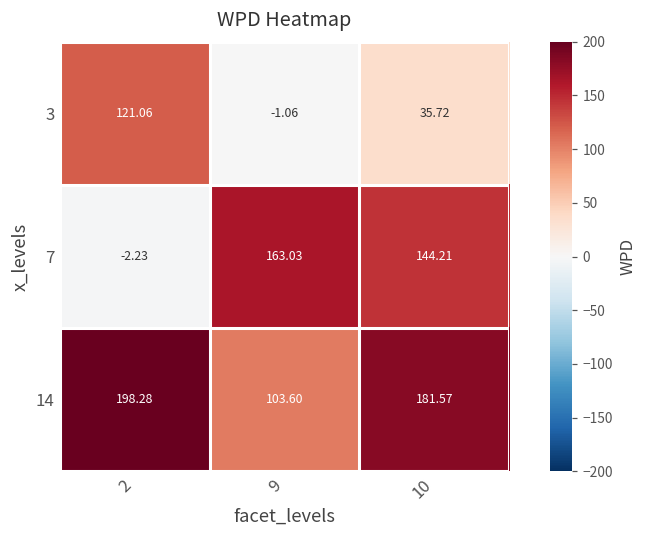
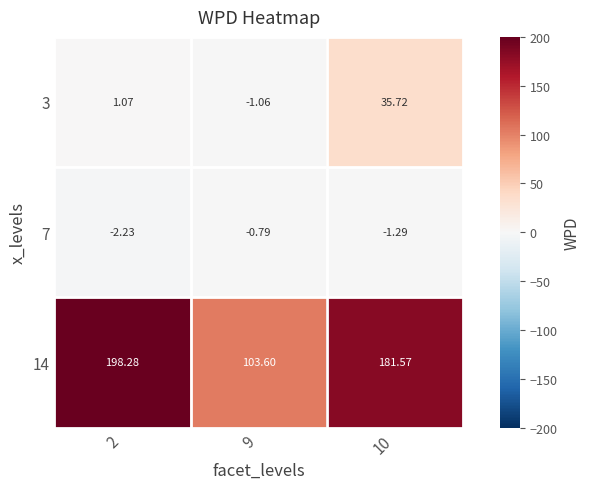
3, 2: 121.06 -> 1.07
7, 9: 163.03 -> -0.79
7, 10: 144.21 -> -1.29
